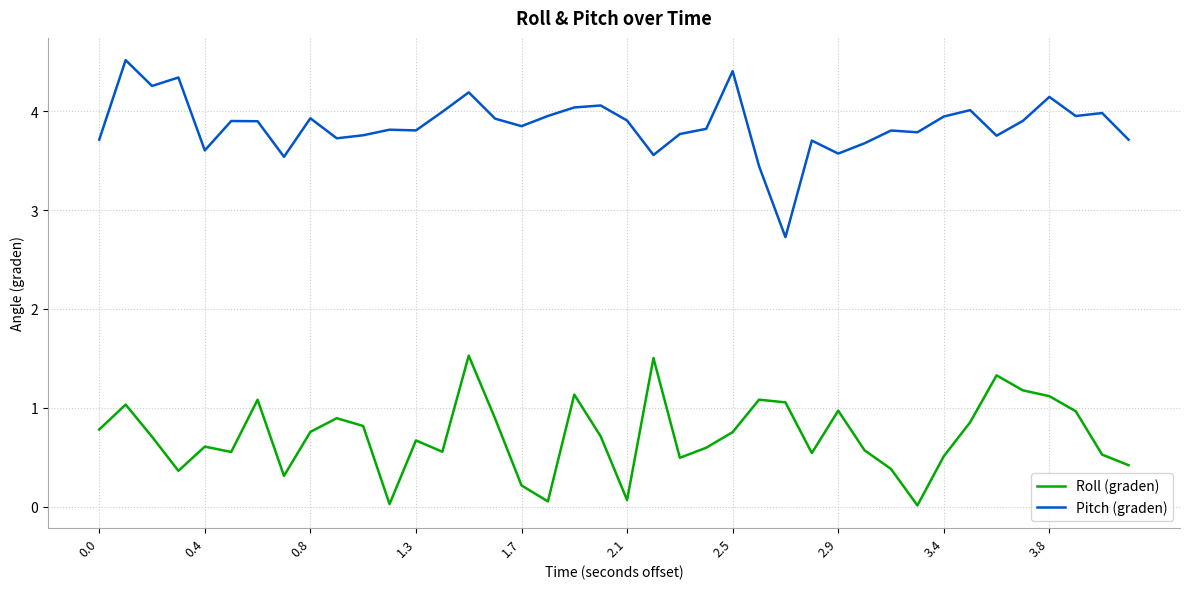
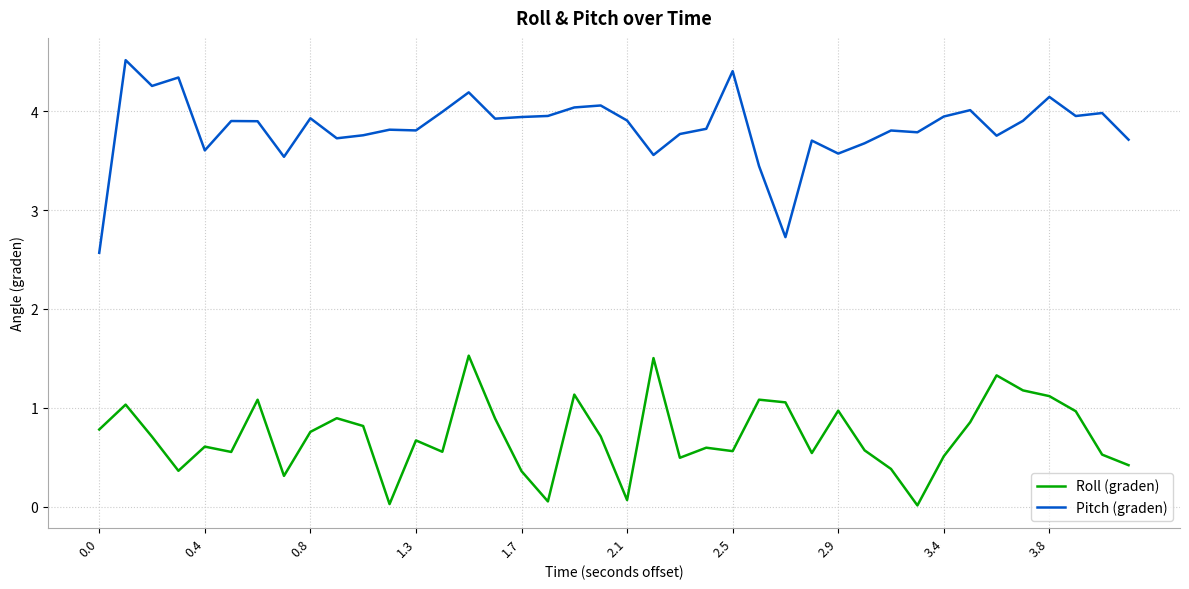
Pitch (graden), 0.0: 3.7 -> 2.6
Roll (graden), 1.7: 0.2 -> 0.4
Pitch (graden), 1.7: 3.8 -> 3.9
Roll (graden), 2.5: 0.8 -> 0.6
